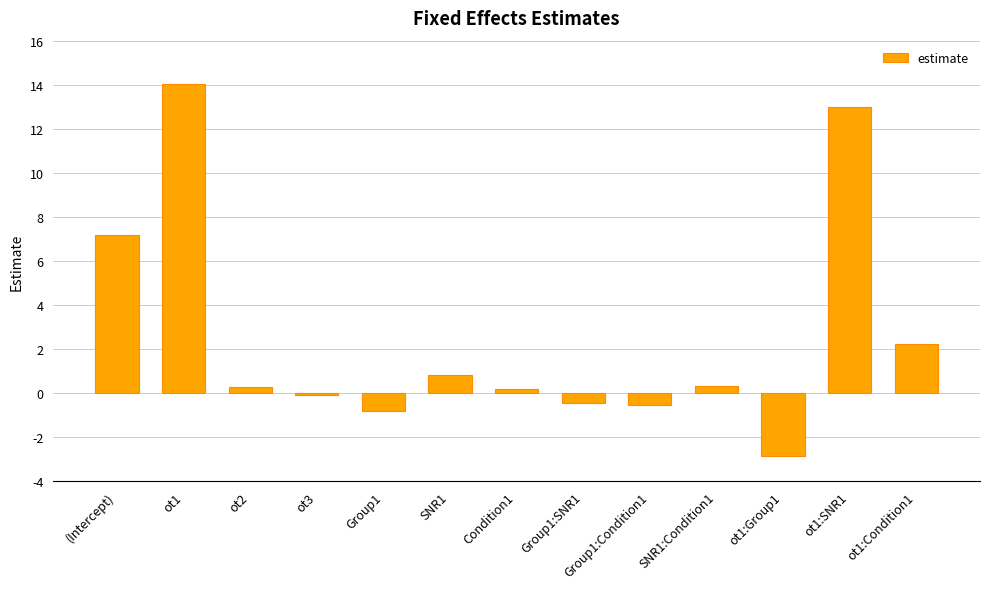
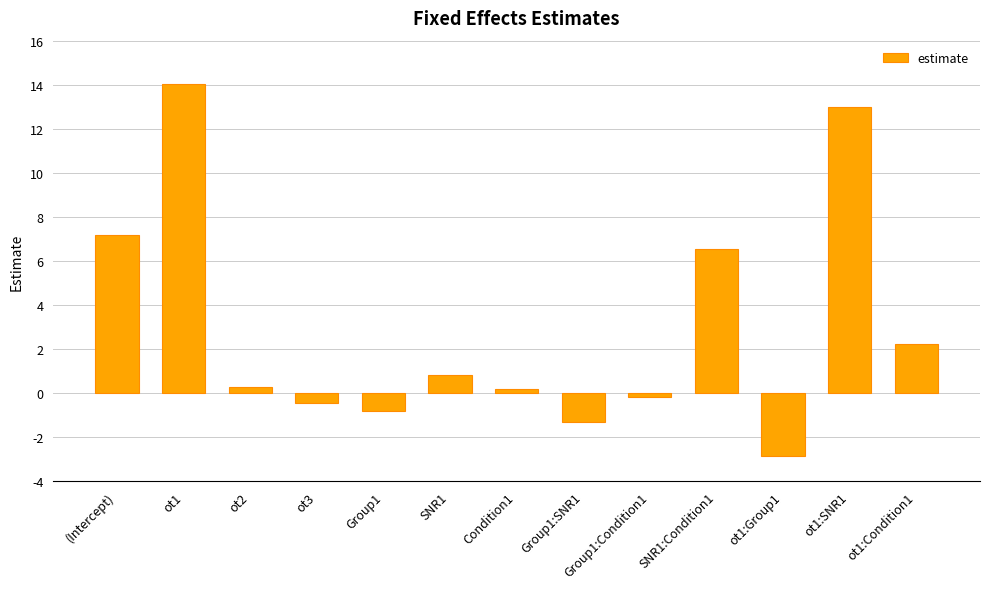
ot3: -0.1 -> -0.5
Group1:SNR1: -0.4 -> -1.3
Group1:Condition1: -0.5 -> -0.2
SNR1:Condition1: 0.3 -> 6.5
